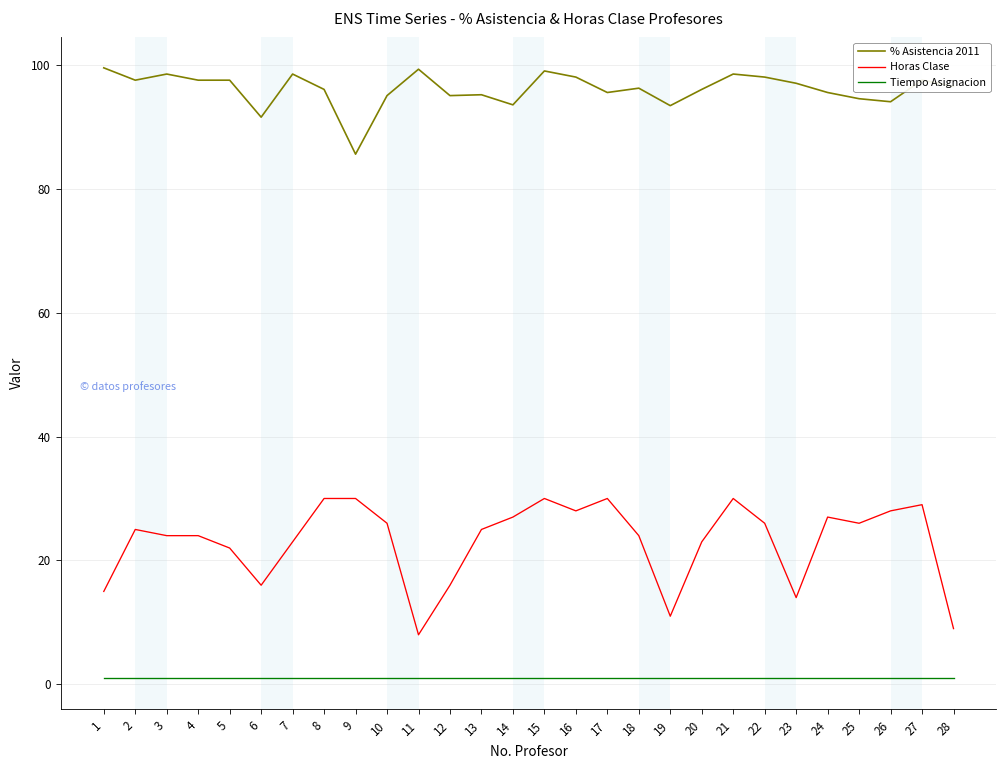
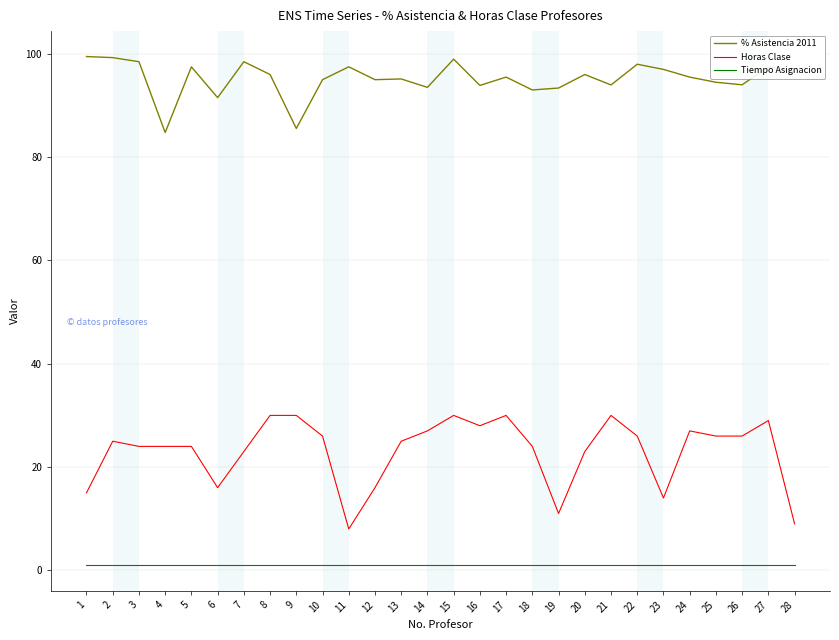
% Asistencia 2011, 2: 98 -> 99
% Asistencia 2011, 4: 98 -> 85
Horas Clase, 5: 22 -> 24
% Asistencia 2011, 11: 99 -> 98
% Asistencia 2011, 16: 98 -> 94
% Asistencia 2011, 18: 96 -> 93
% Asistencia 2011, 21: 99 -> 94
Horas Clase, 26: 28 -> 26
